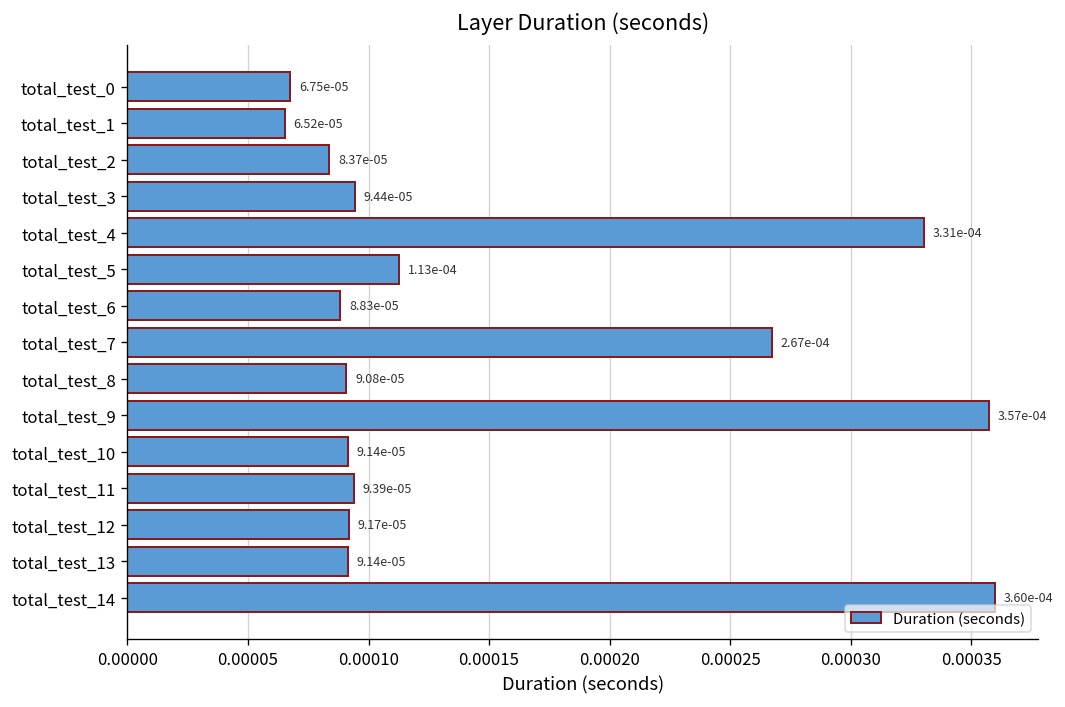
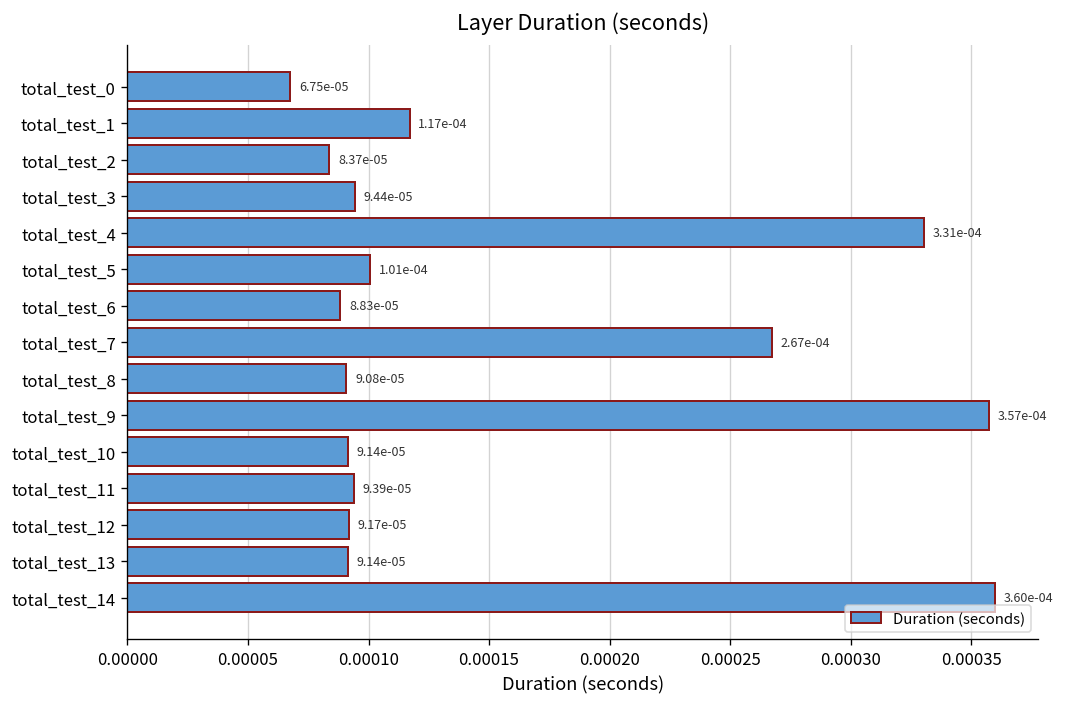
total_test_1: 6.52e-05 -> 1.17e-04
total_test_5: 1.13e-04 -> 1.01e-04
